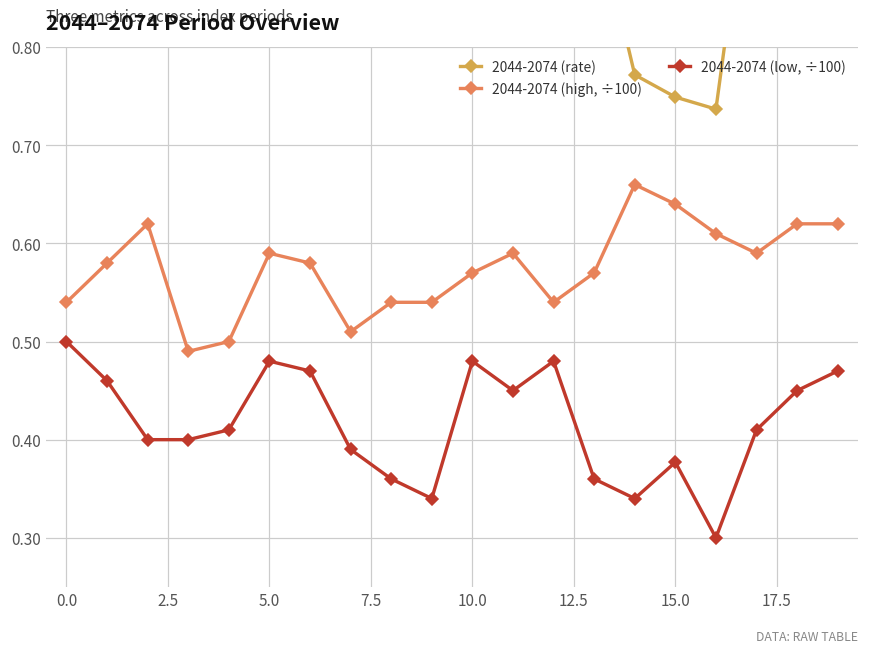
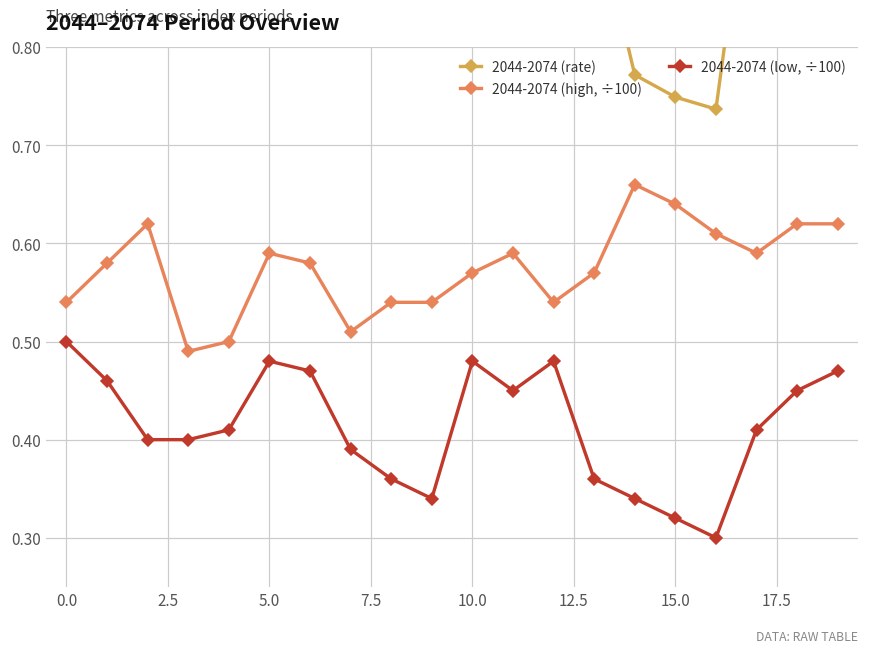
2044-2074 (low, ÷100), 15.0: 0.38 -> 0.32
